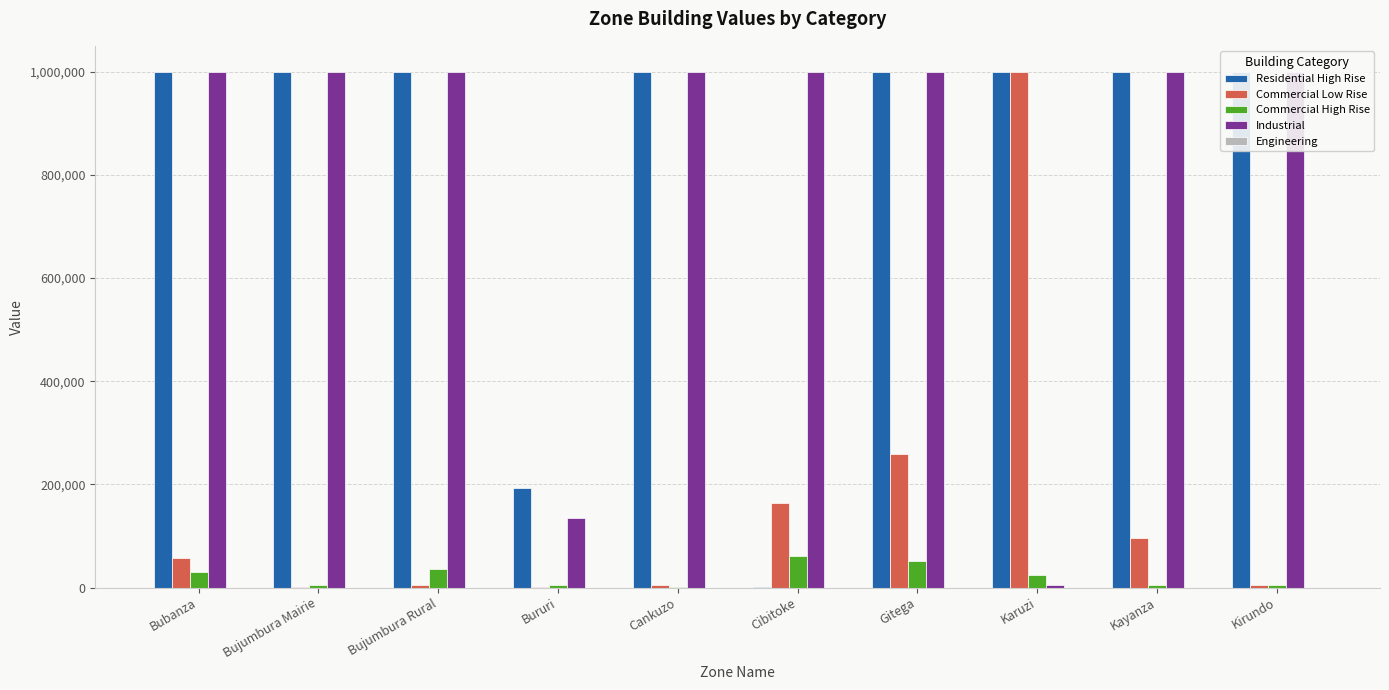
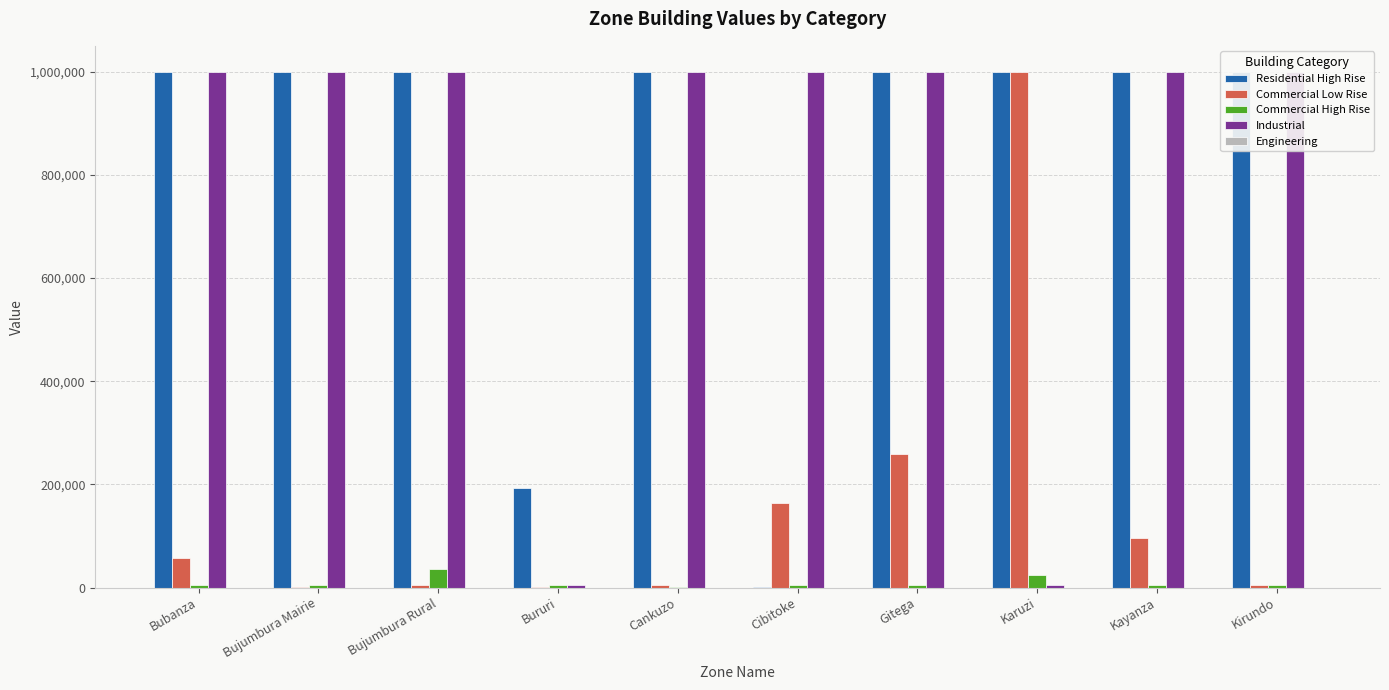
Commercial High Rise, Bubanza: 30,000 -> 10,000
Industrial, Bururi: 130,000 -> 10,000
Commercial High Rise, Cibitoke: 60,000 -> 10,000
Commercial High Rise, Gitega: 50,000 -> 10,000
